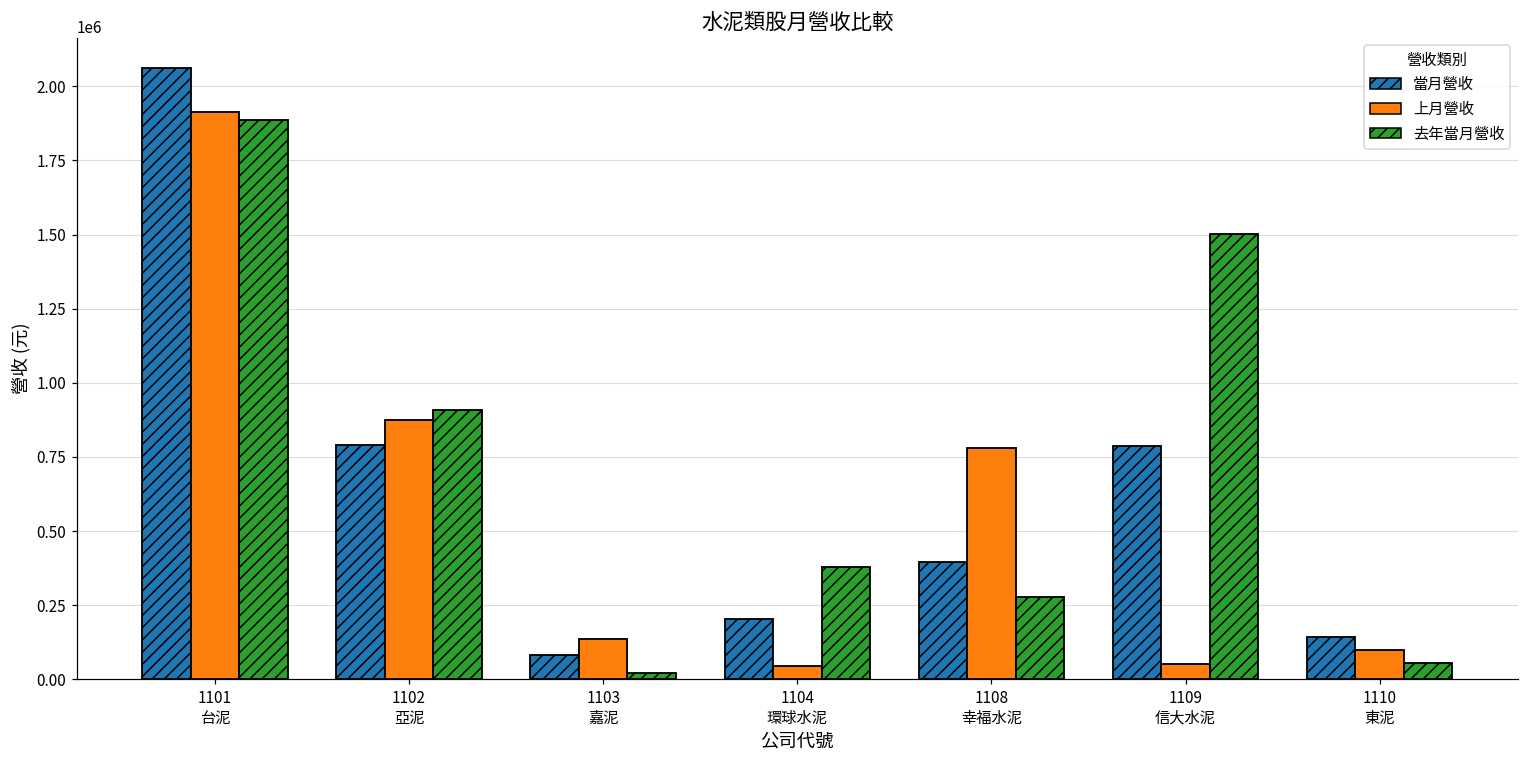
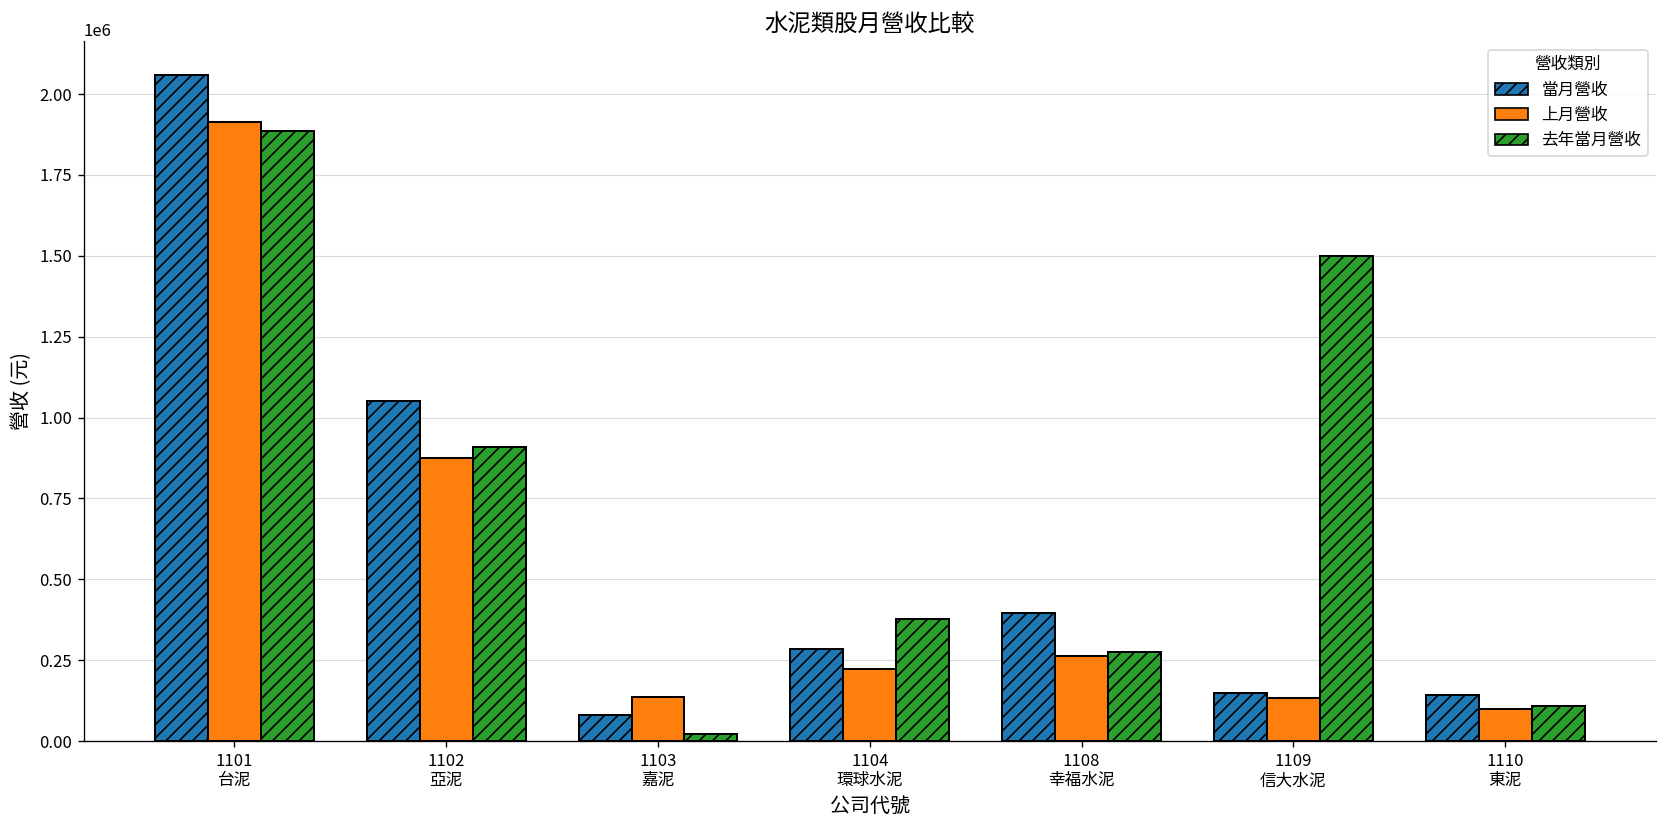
當月營收, 1102 亞泥: 790000 -> 1050000
當月營收, 1104 環球水泥: 200000 -> 280000
上月營收, 1104 環球水泥: 40000 -> 220000
上月營收, 1108 幸福水泥: 780000 -> 260000
當月營收, 1109 信大水泥: 790000 -> 150000
上月營收, 1109 信大水泥: 50000 -> 130000
去年當月營收, 1110 東泥: 60000 -> 110000
